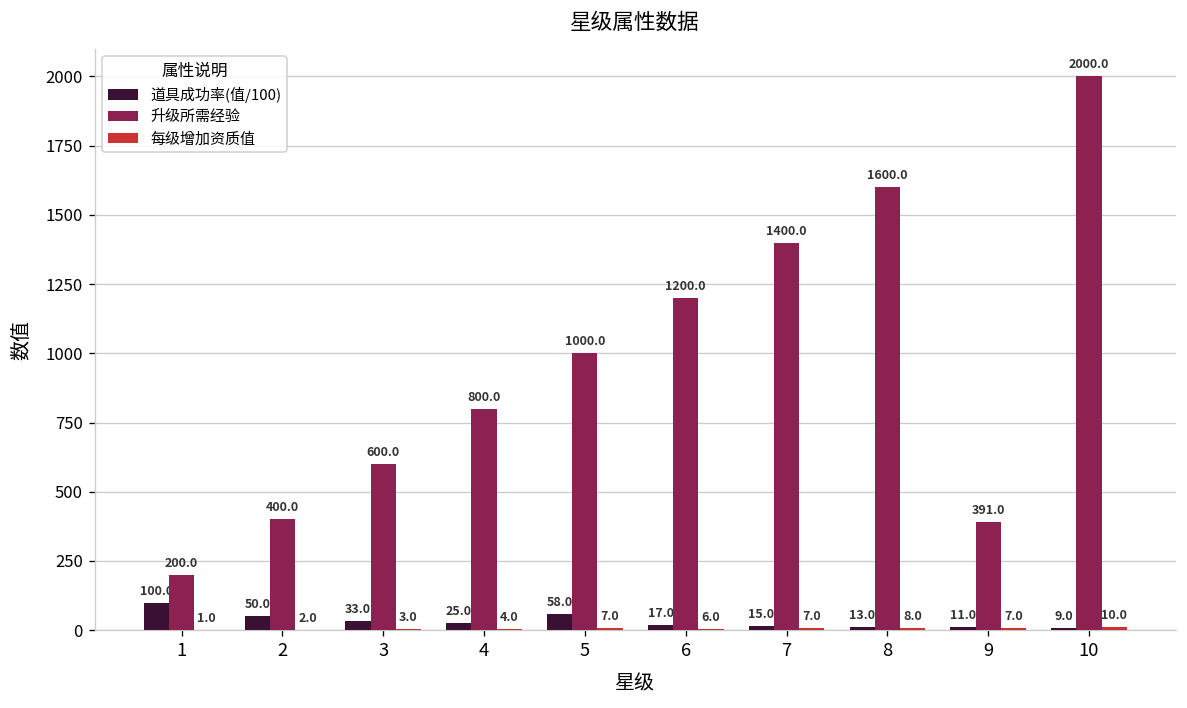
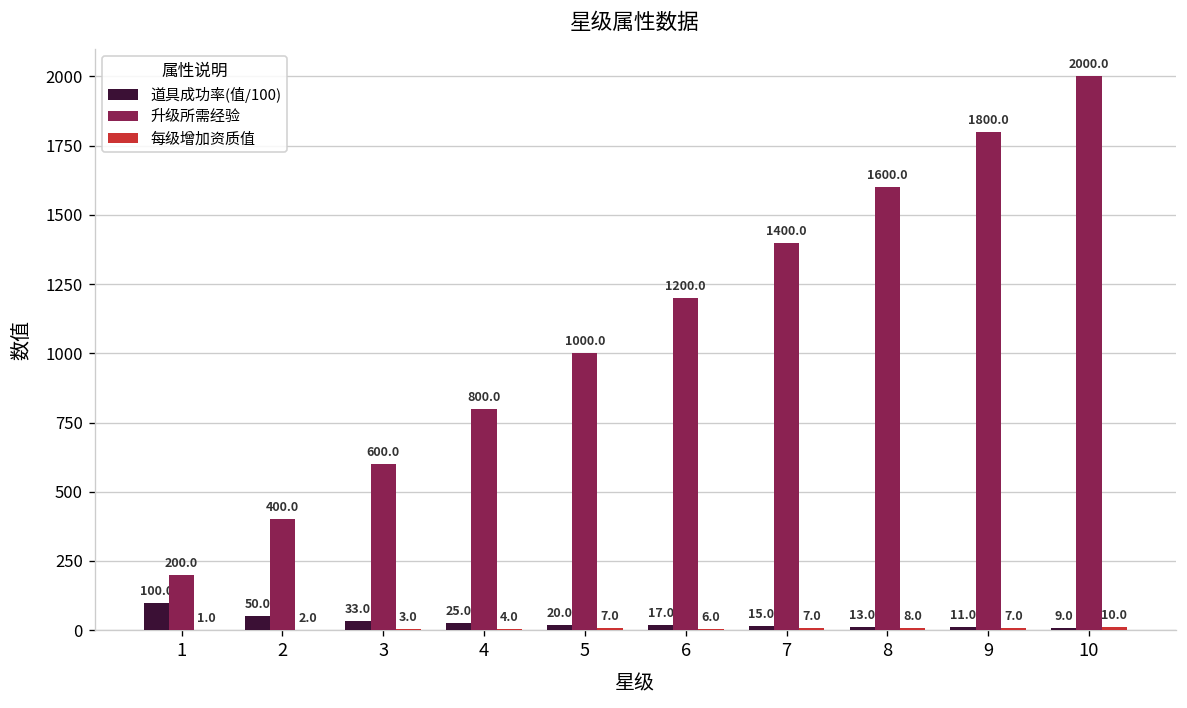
道具成功率(值/100), 5: 58.0 -> 20.0
升级所需经验, 9: 391.0 -> 1800.0
